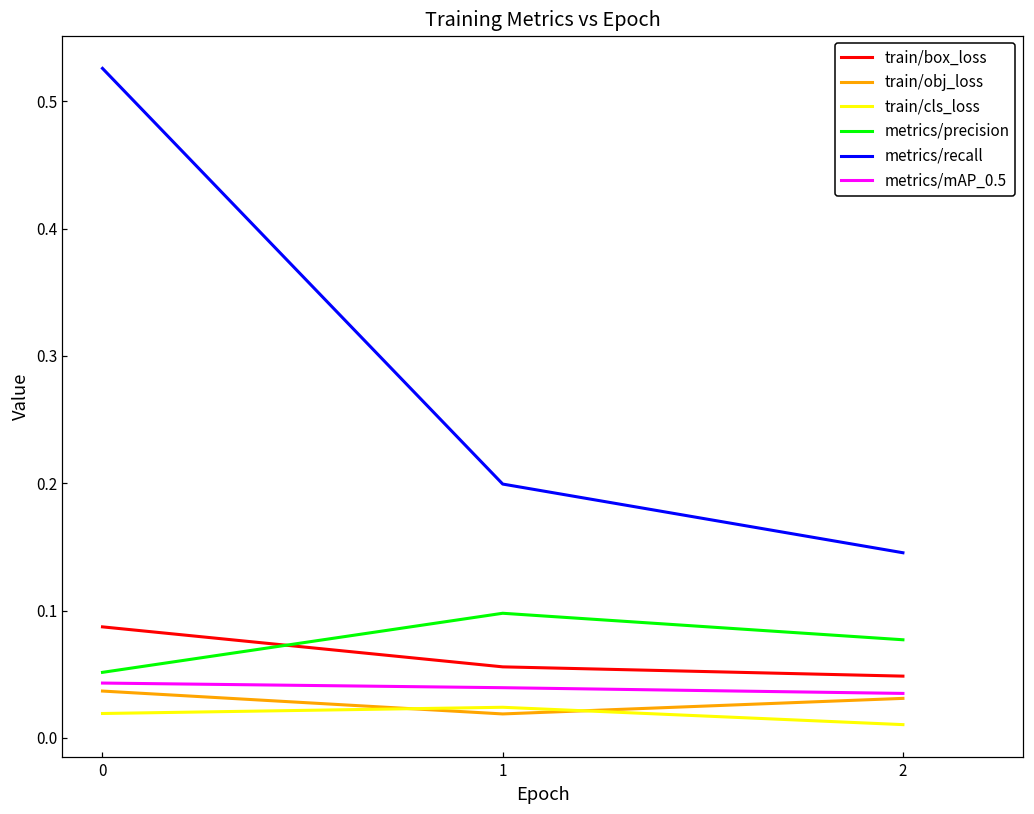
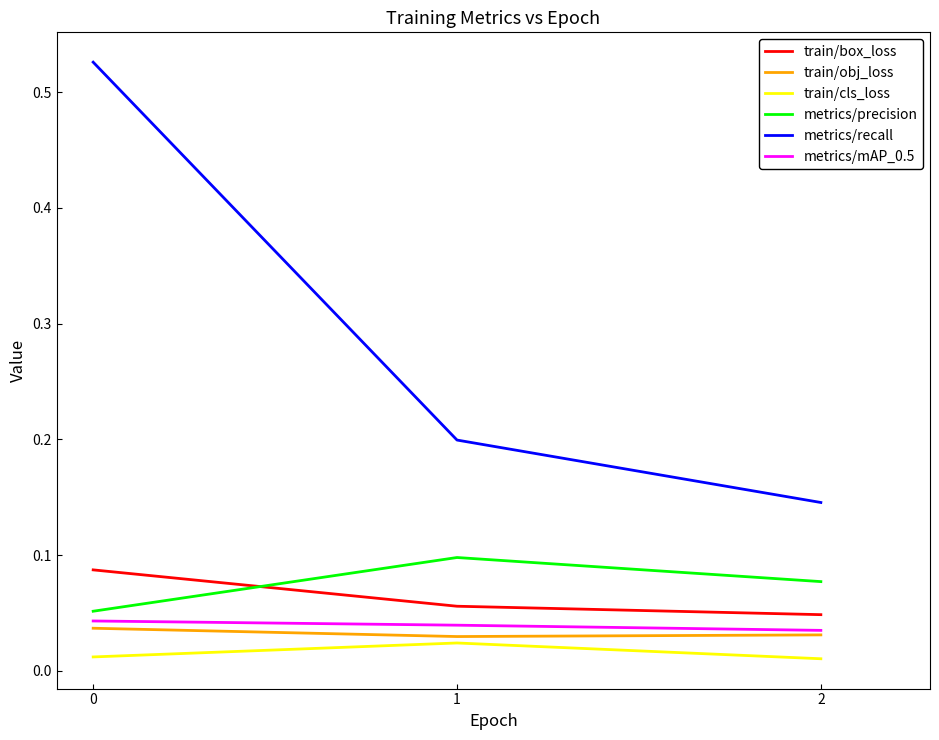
train/cls_loss, 0: 0.019 -> 0.012
train/obj_loss, 1: 0.019 -> 0.030
